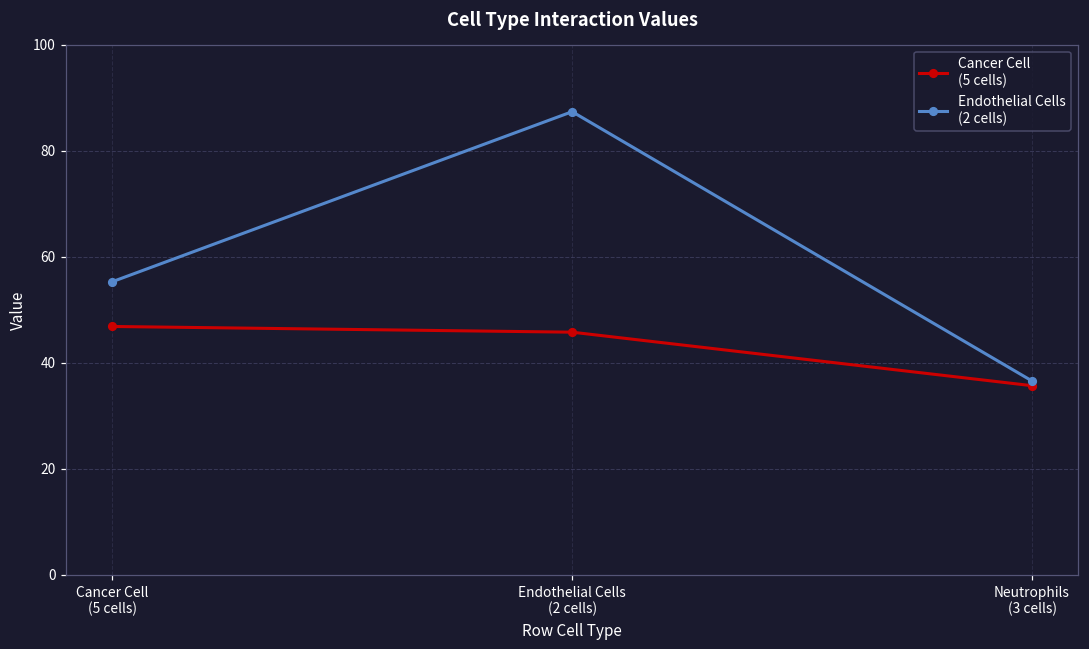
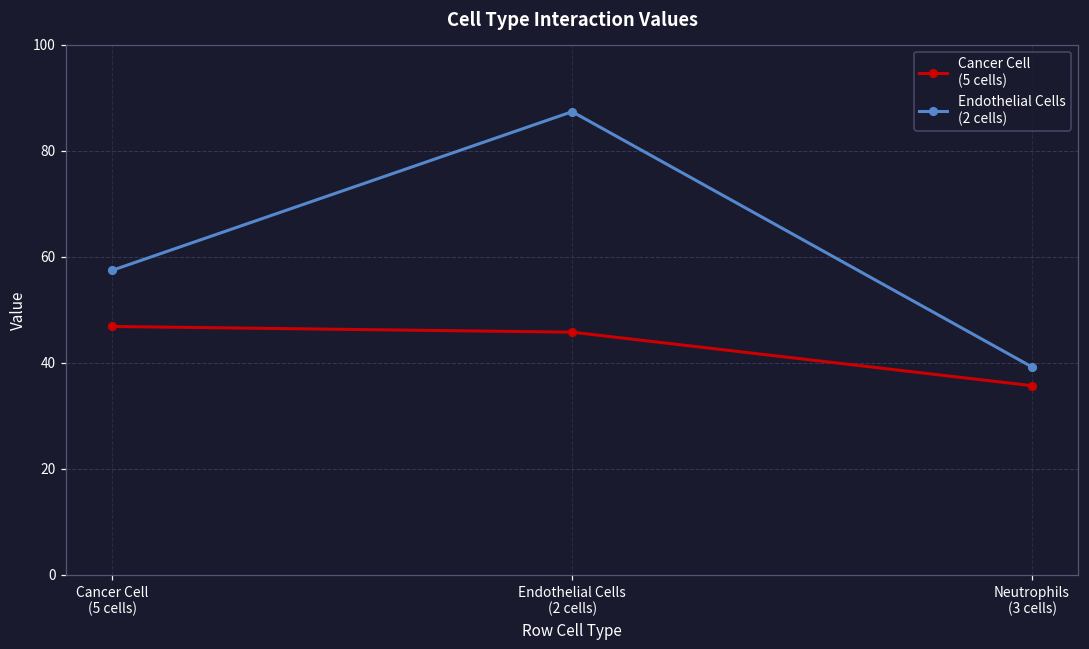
Endothelial Cells (2 cells), Cancer Cell (5 cells): 55 -> 57
Endothelial Cells (2 cells), Neutrophils (3 cells): 37 -> 39
